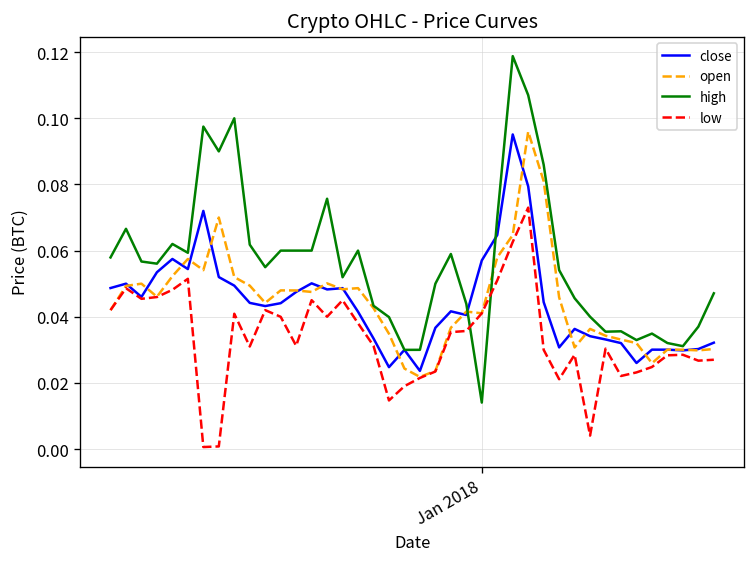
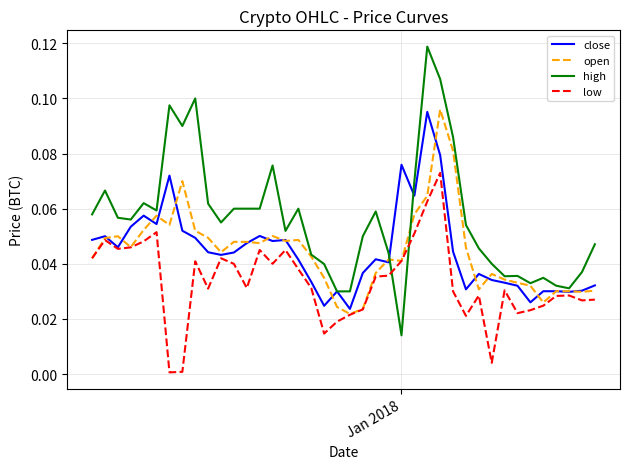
close, Jan 2018: 0.057 -> 0.076
